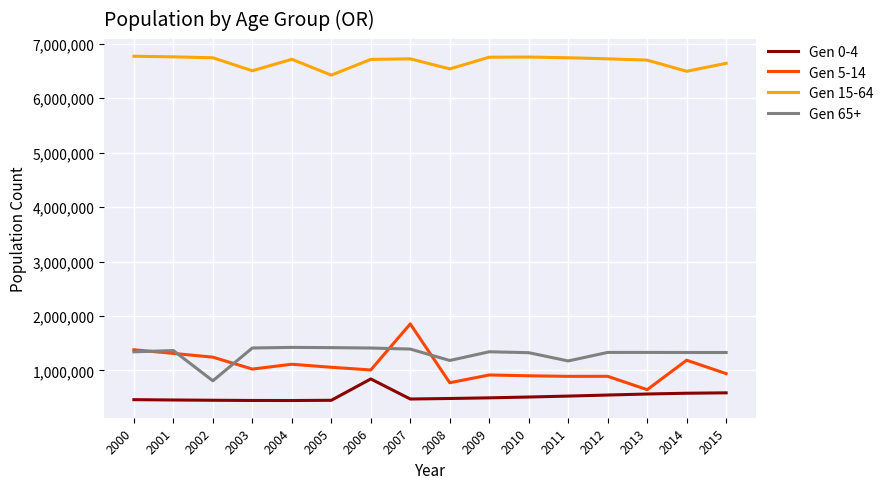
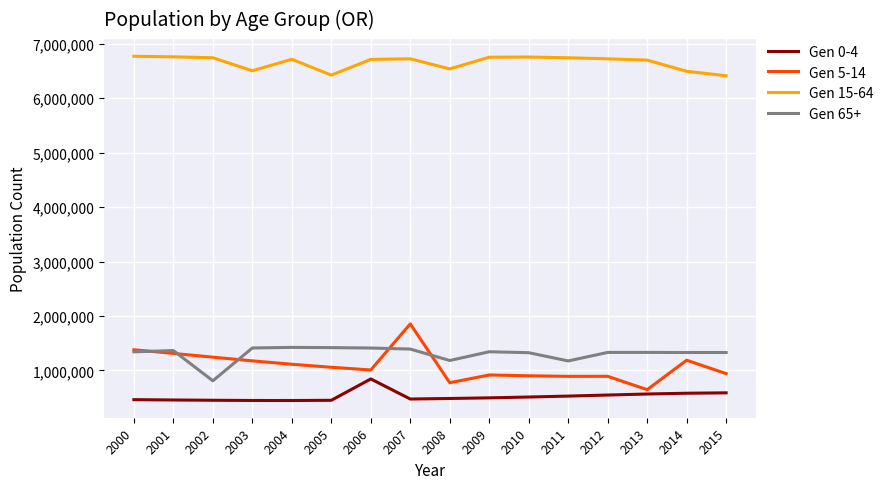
Gen 5-14, 2003: 1,000,000 -> 1,200,000
Gen 15-64, 2015: 6,600,000 -> 6,400,000
